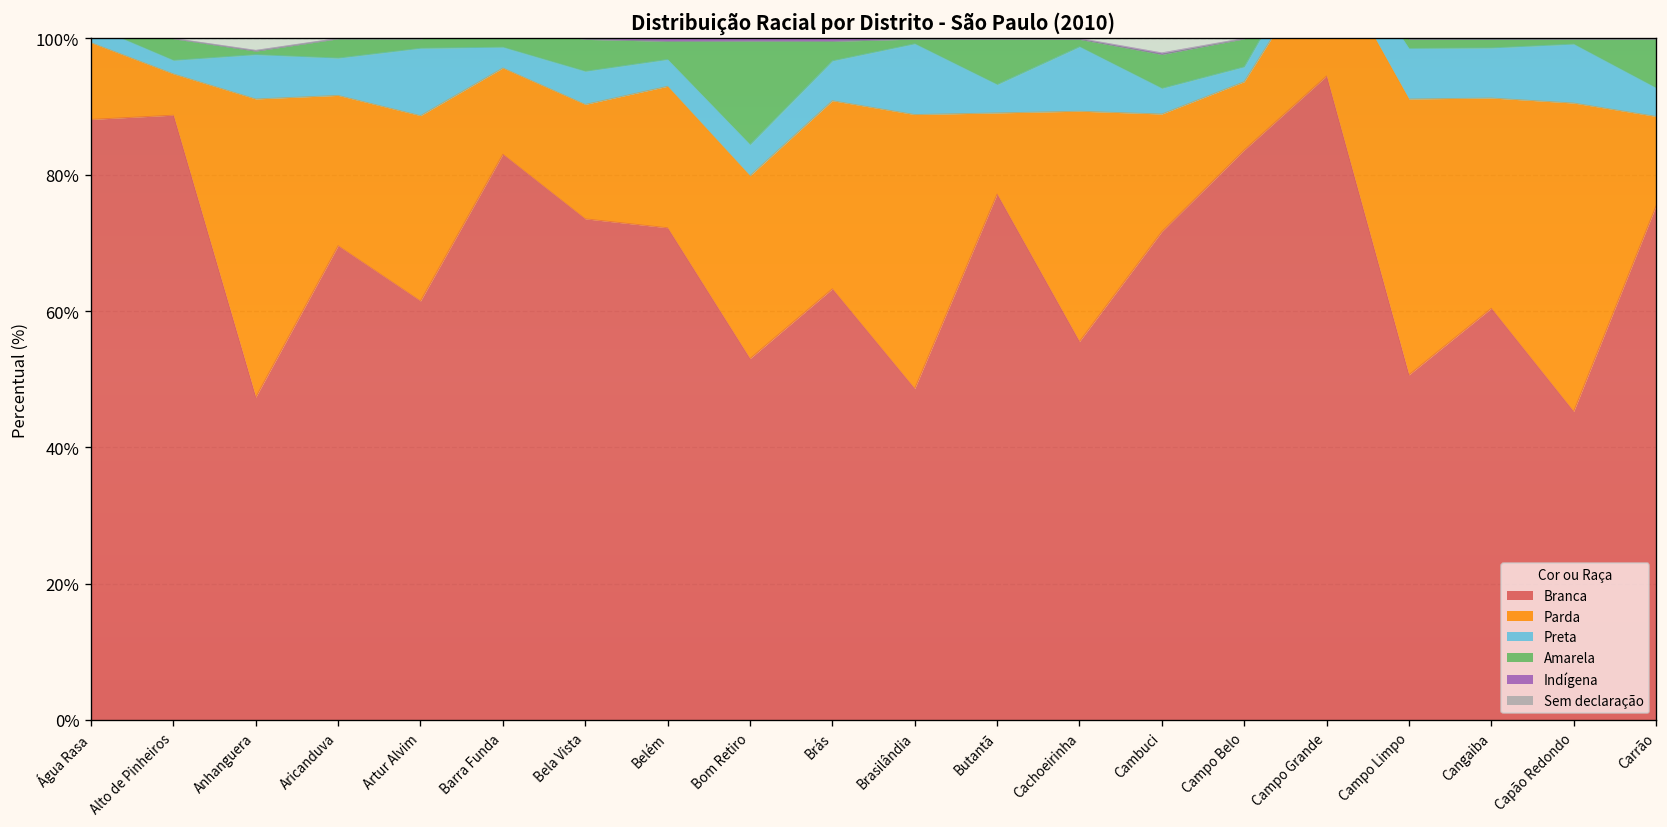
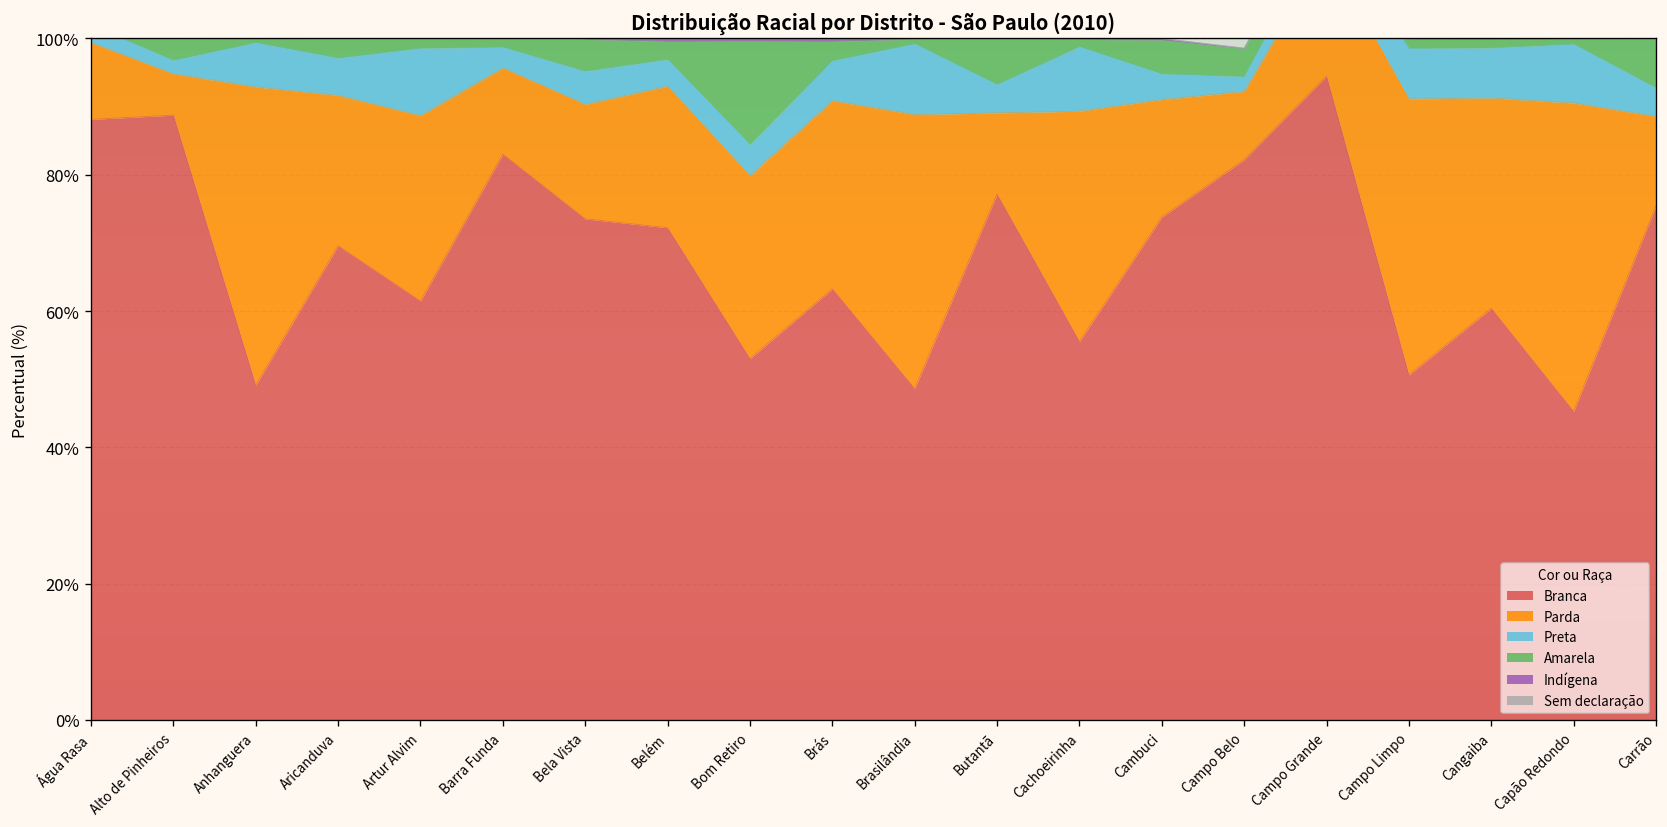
Branca, Anhanguera: 47% -> 49%
Branca, Cambuci: 72% -> 74%
Branca, Campo Belo: 84% -> 82%
